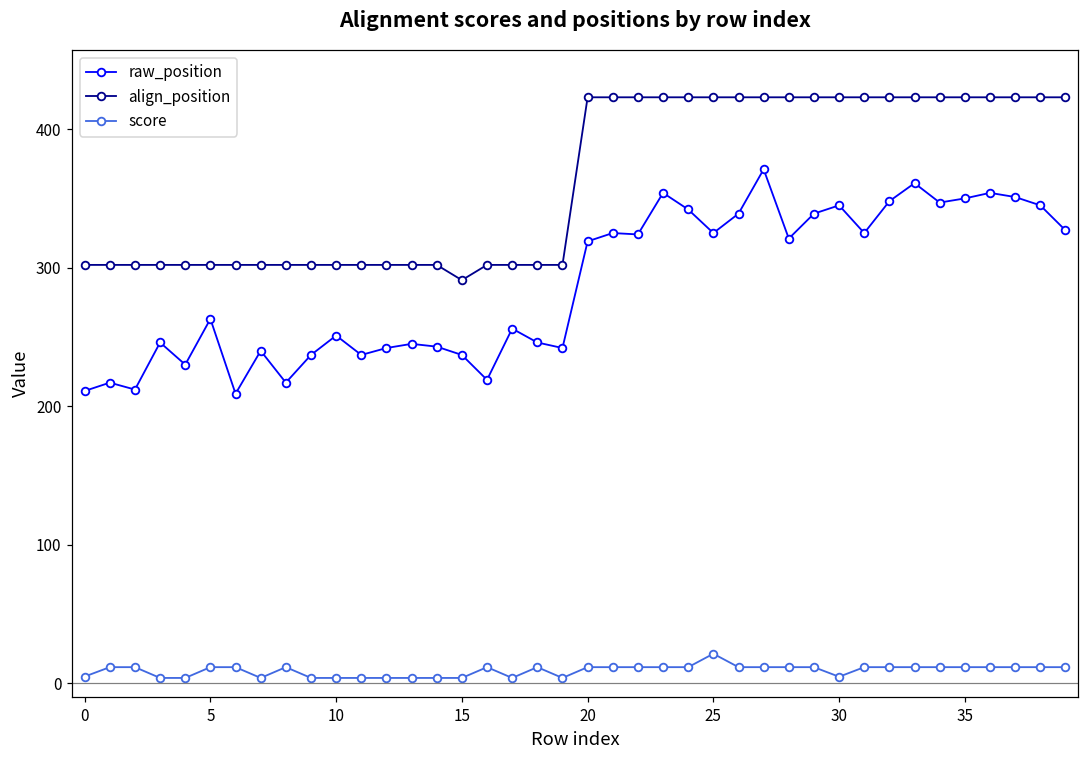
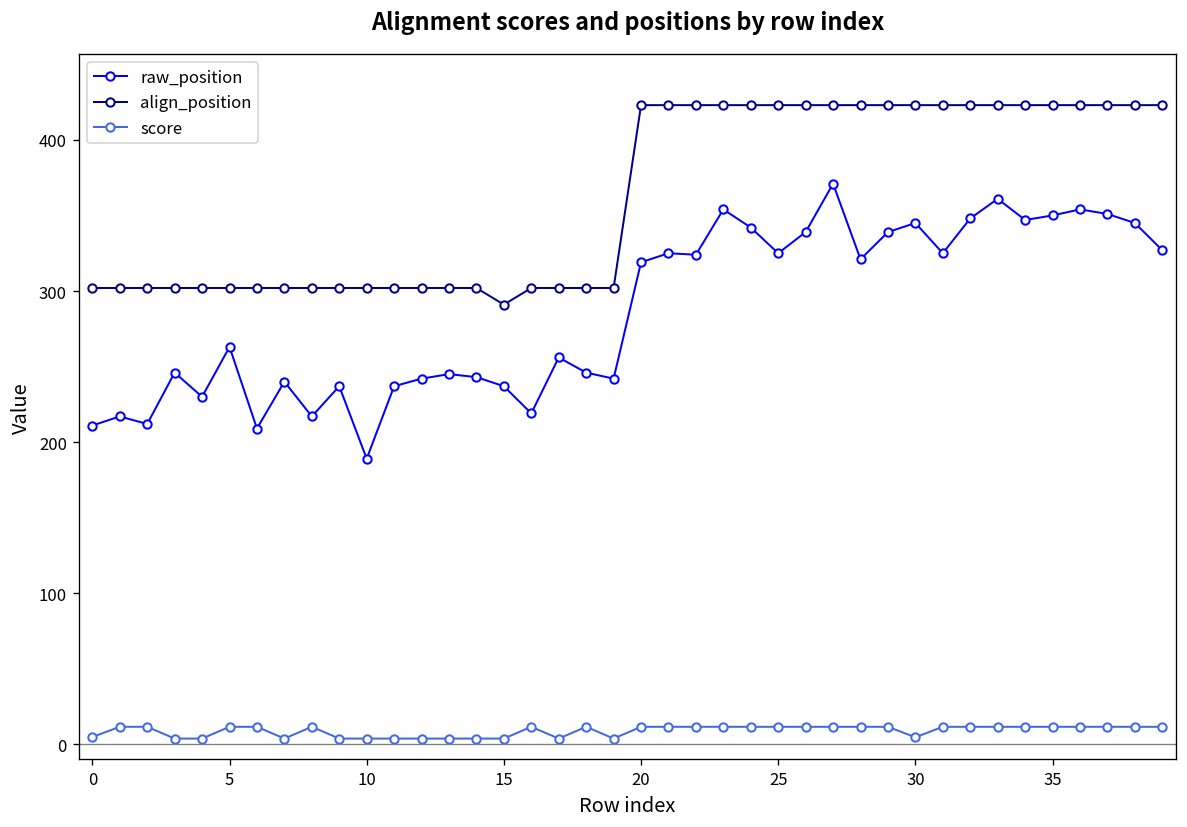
raw_position, 10: 251 -> 189
score, 25: 21 -> 12
